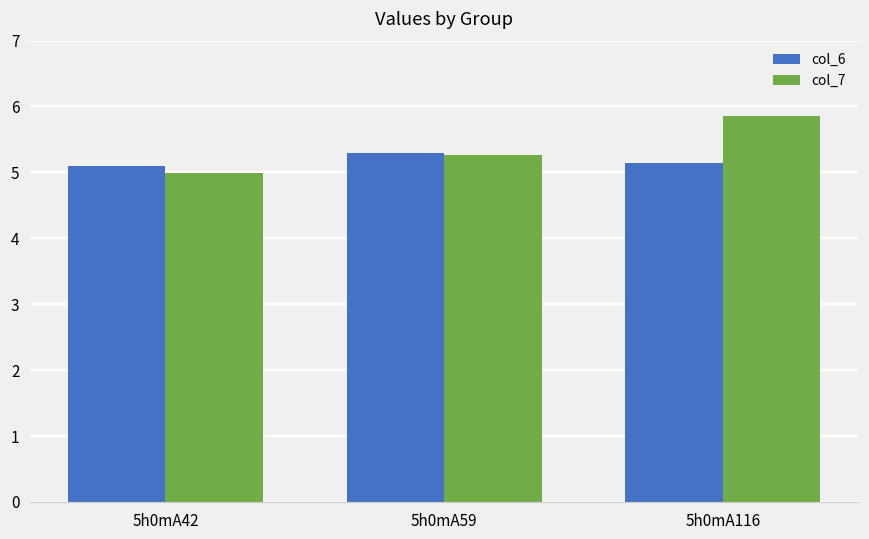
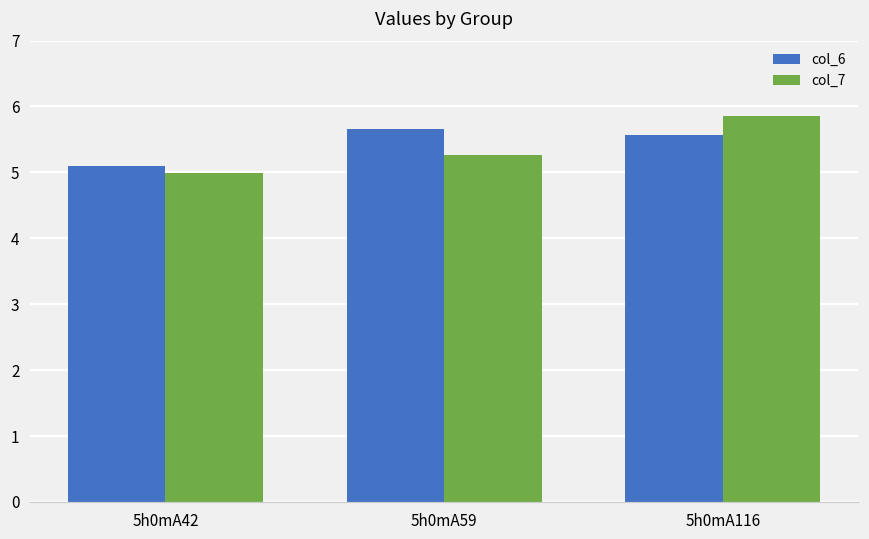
col_6, 5h0mA59: 5.3 -> 5.7
col_6, 5h0mA116: 5.1 -> 5.6
